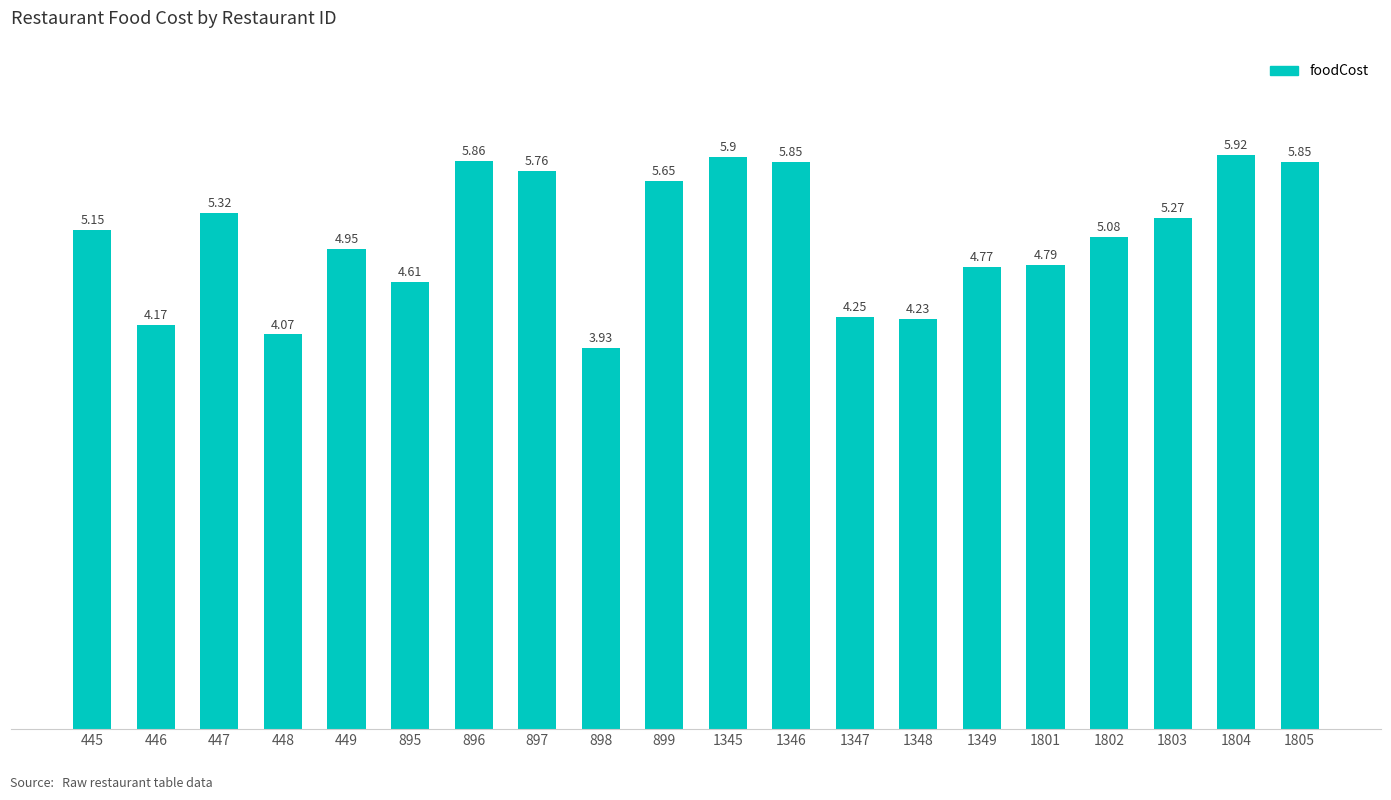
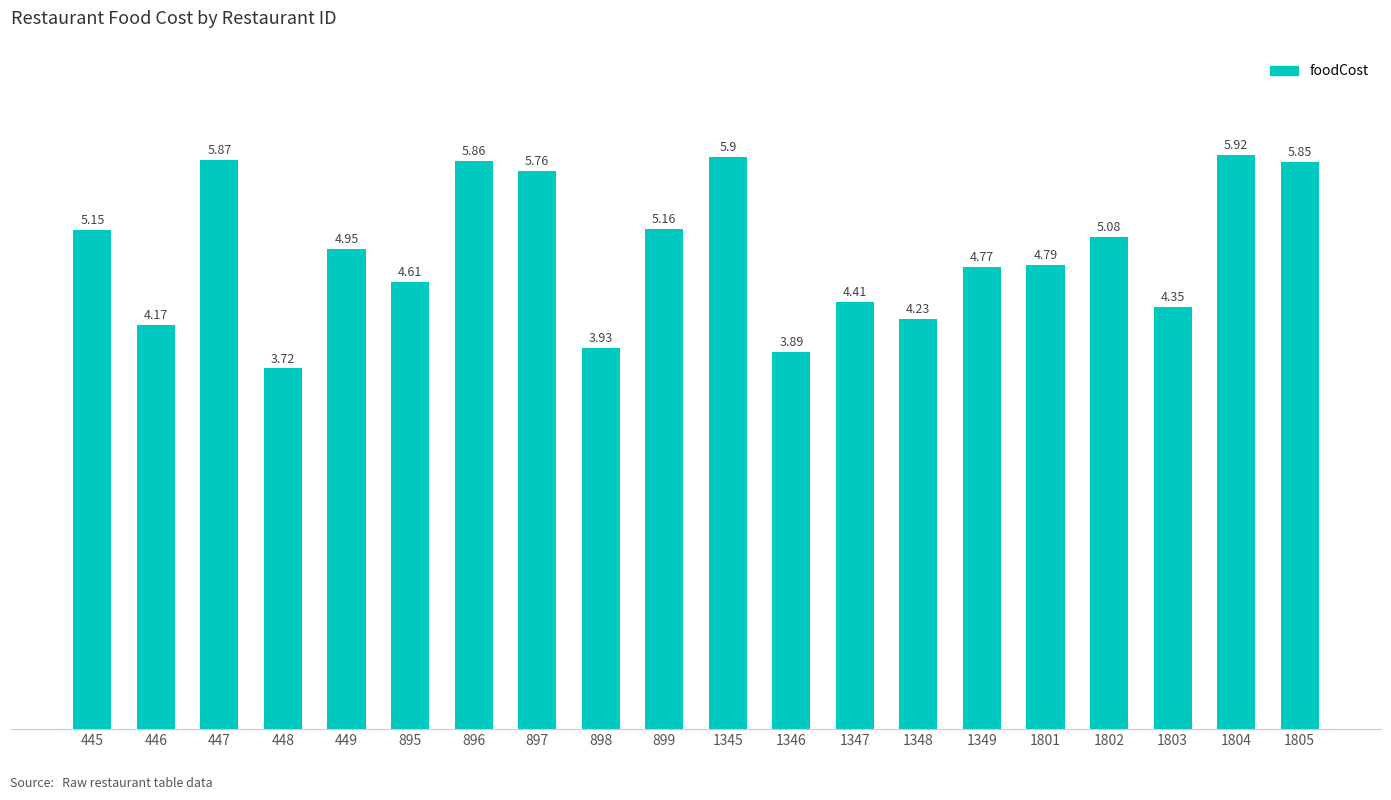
447: 5.32 -> 5.87
448: 4.07 -> 3.72
899: 5.65 -> 5.16
1346: 5.85 -> 3.89
1347: 4.25 -> 4.41
1803: 5.27 -> 4.35
